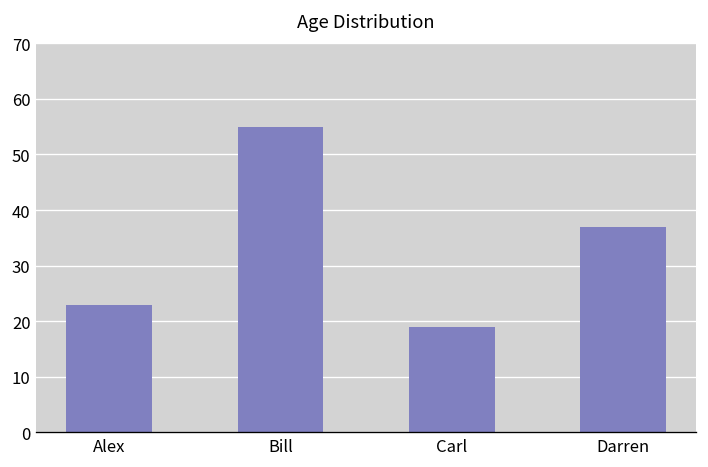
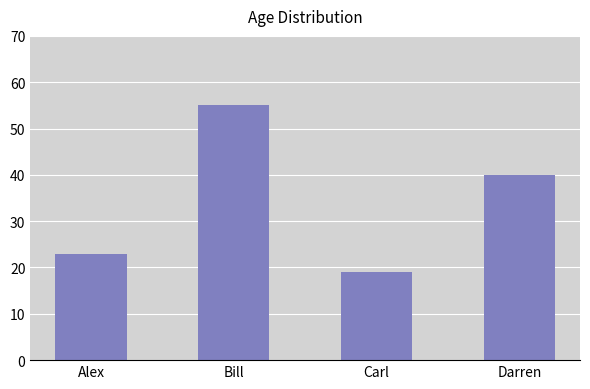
Darren: 37 -> 40
